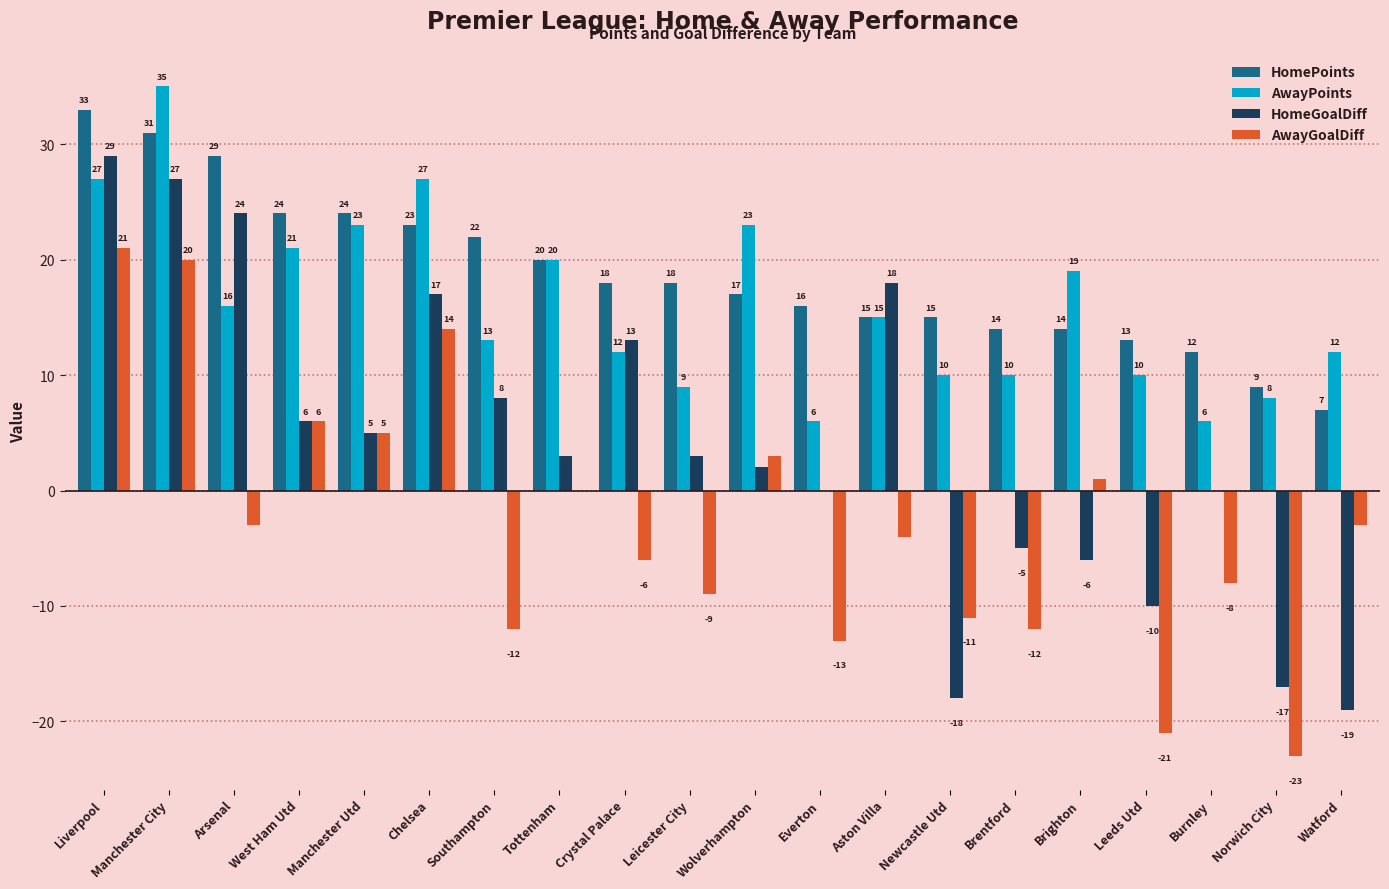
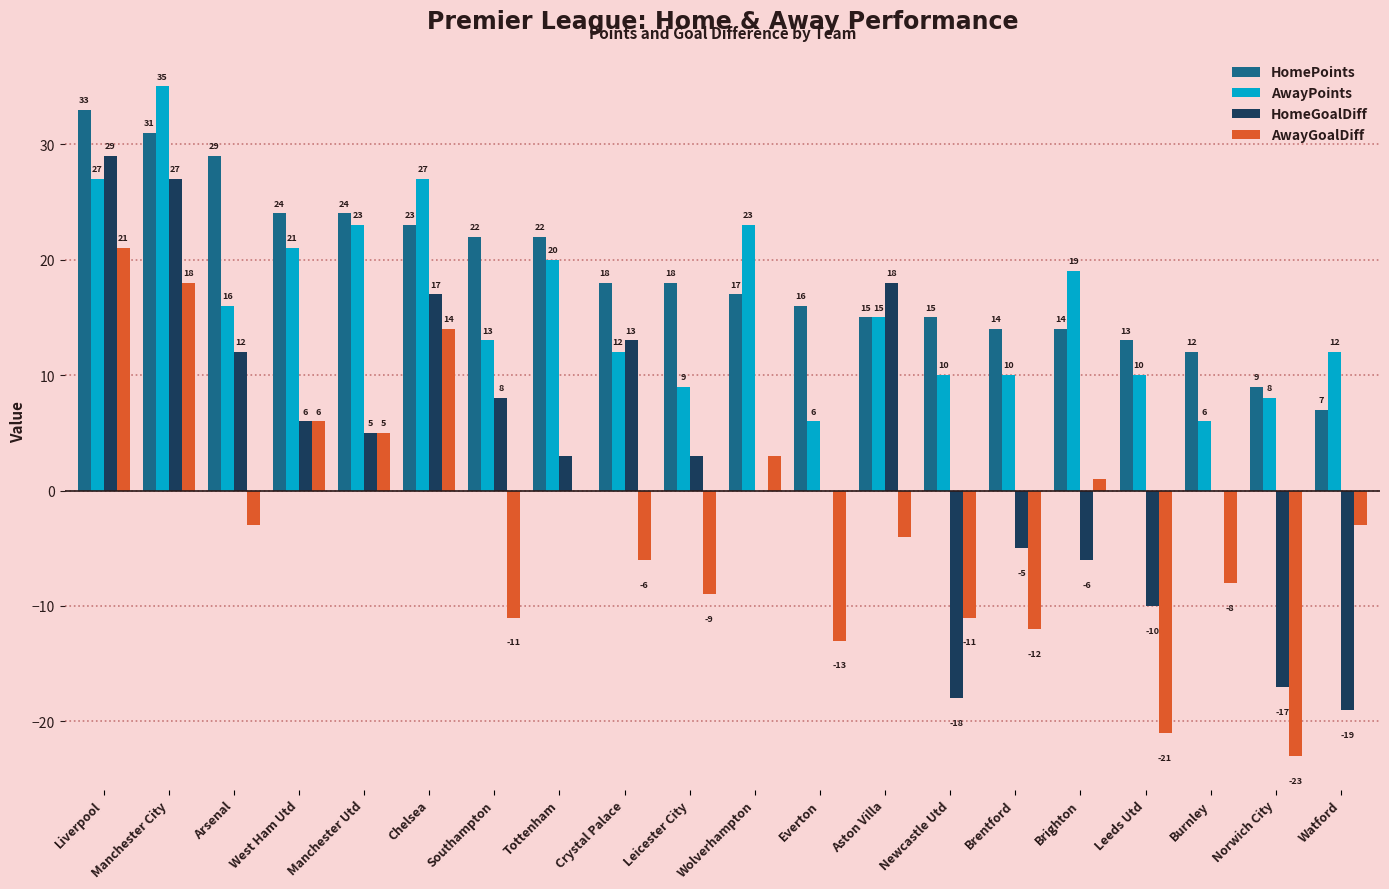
AwayGoalDiff, Manchester City: 20 -> 18
HomeGoalDiff, Arsenal: 24 -> 12
AwayGoalDiff, Southampton: -12 -> -11
HomePoints, Tottenham: 20 -> 22
HomeGoalDiff, Wolverhampton: 2 -> 0
